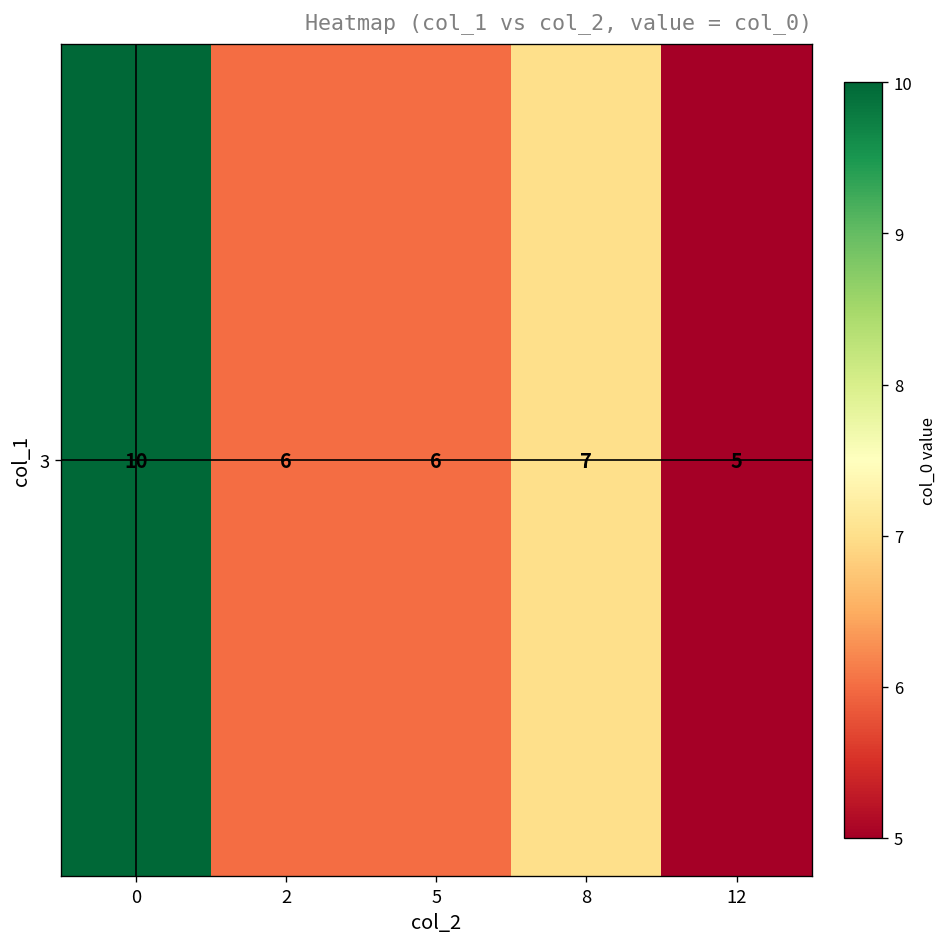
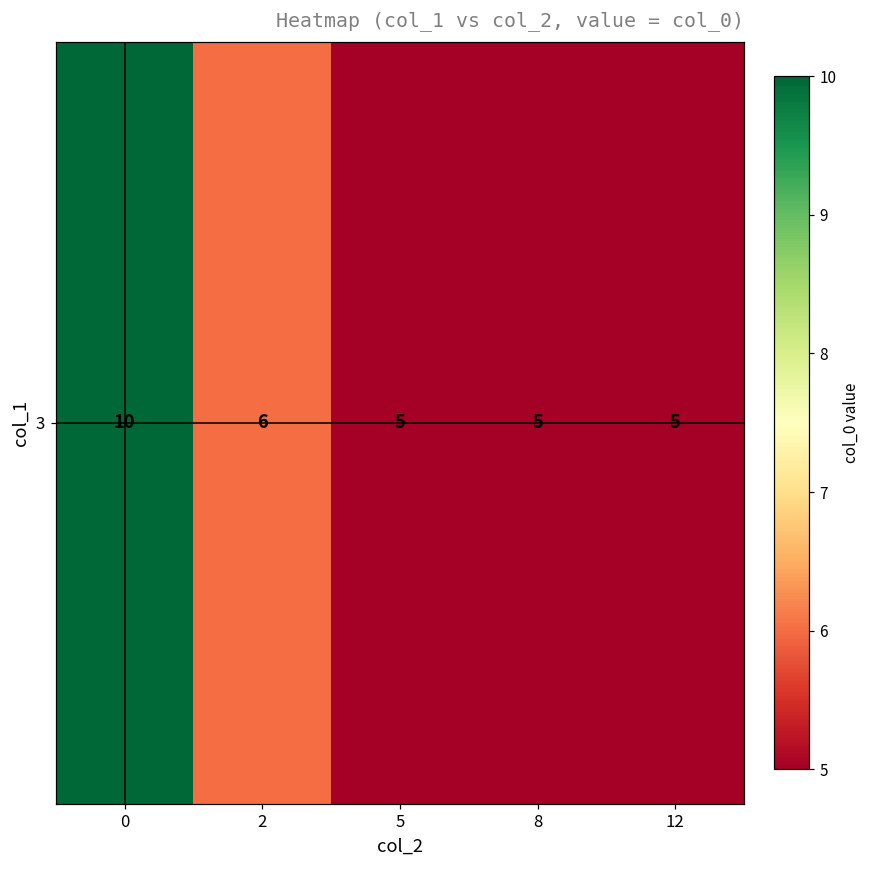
3, 5: 6 -> 5
3, 8: 7 -> 5
